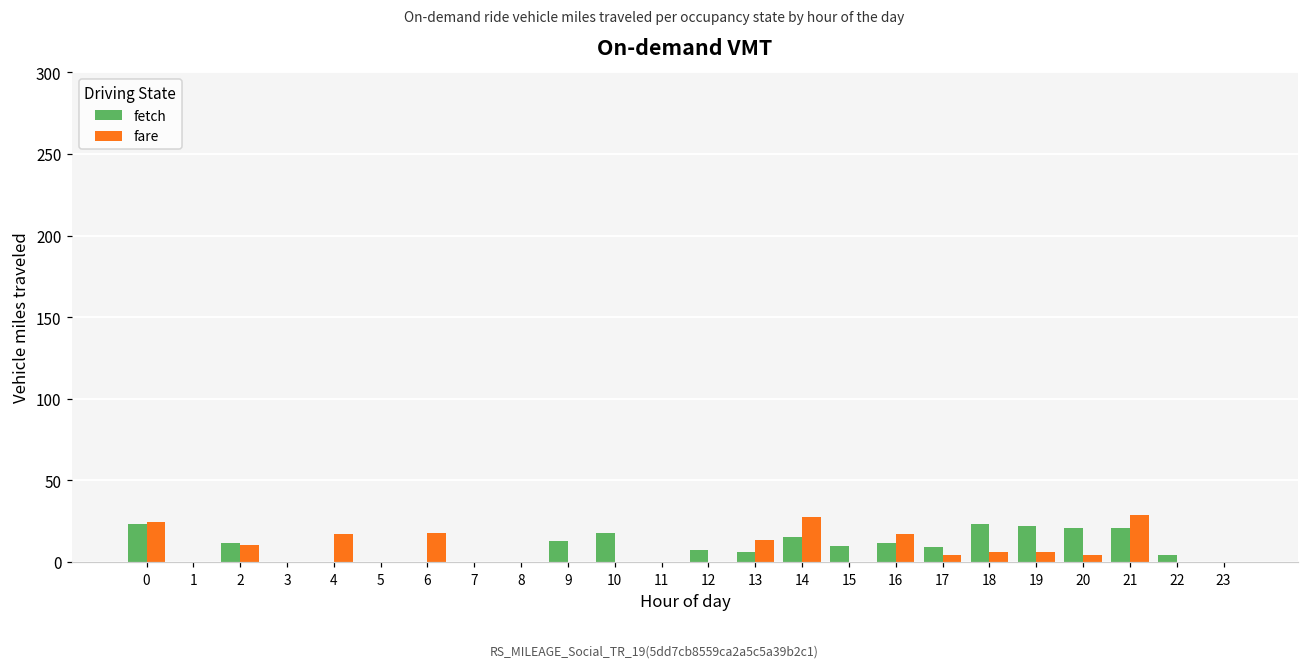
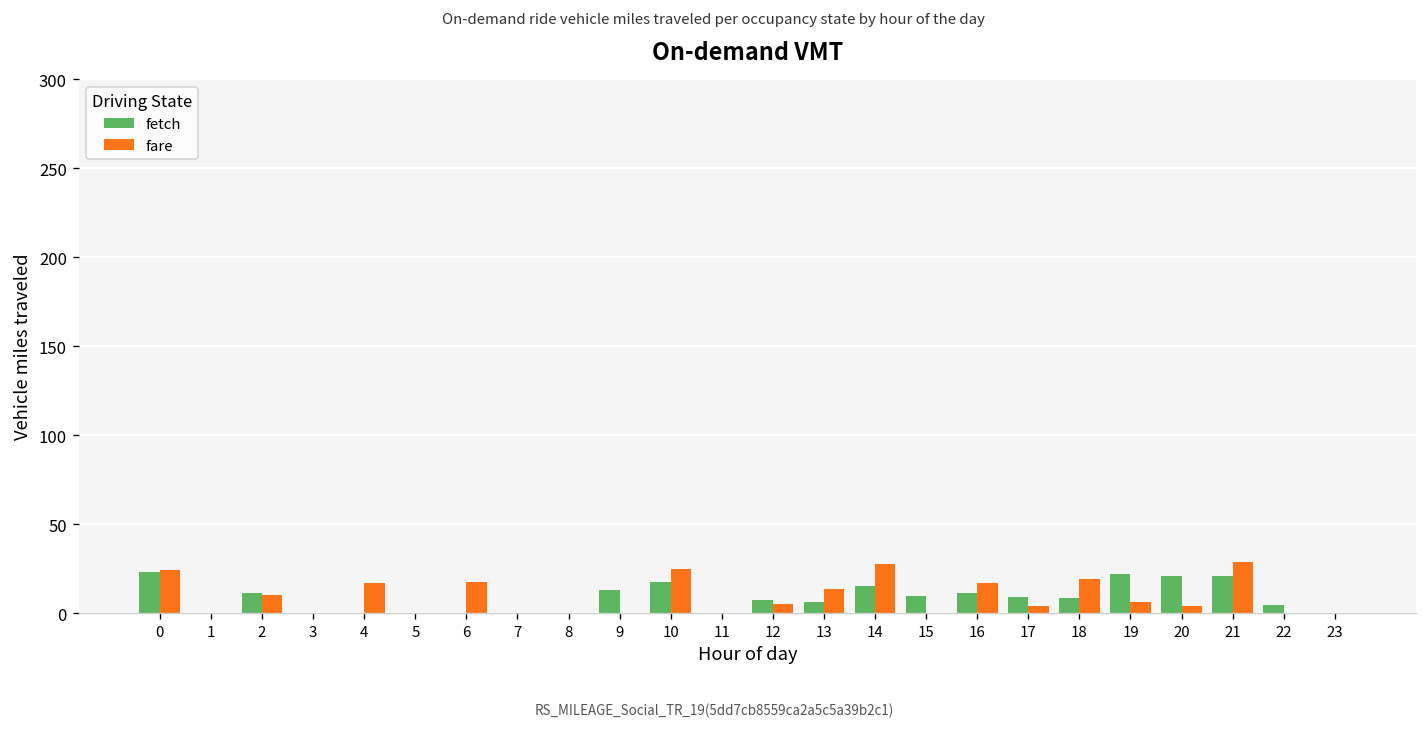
fare, 10: 0 -> 25
fare, 12: 0 -> 6
fetch, 18: 23 -> 8
fare, 18: 6 -> 19
